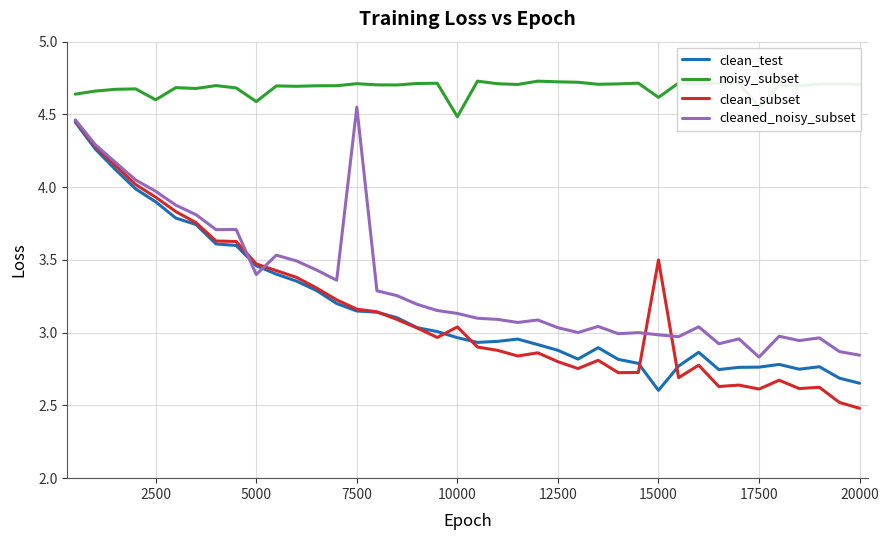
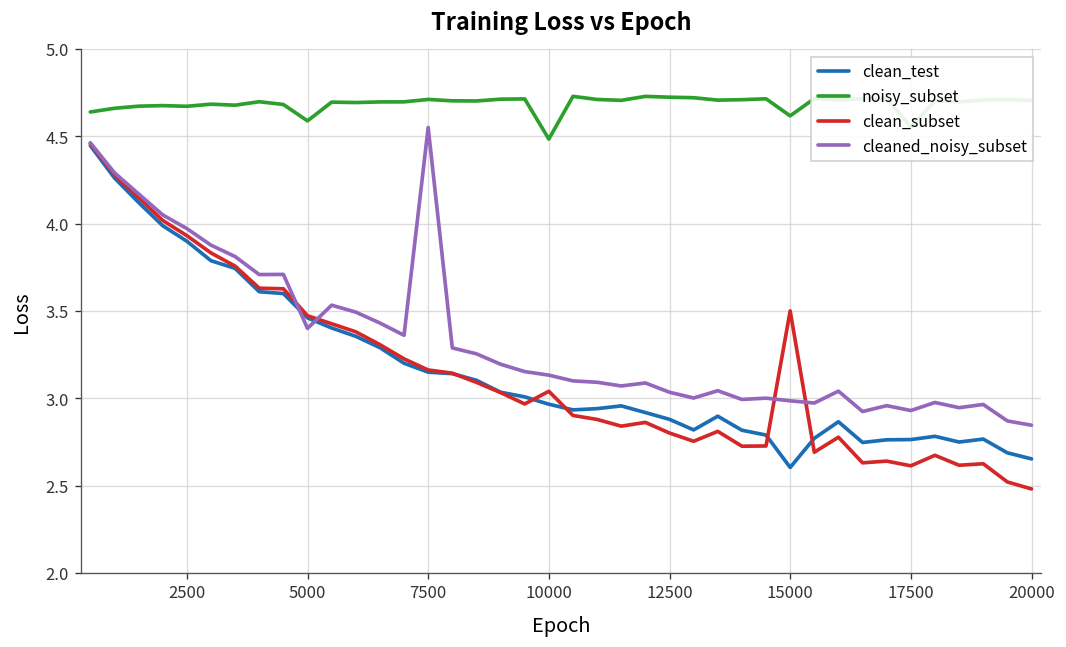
noisy_subset, 2500: 4.60 -> 4.67
cleaned_noisy_subset, 17500: 2.83 -> 2.93
